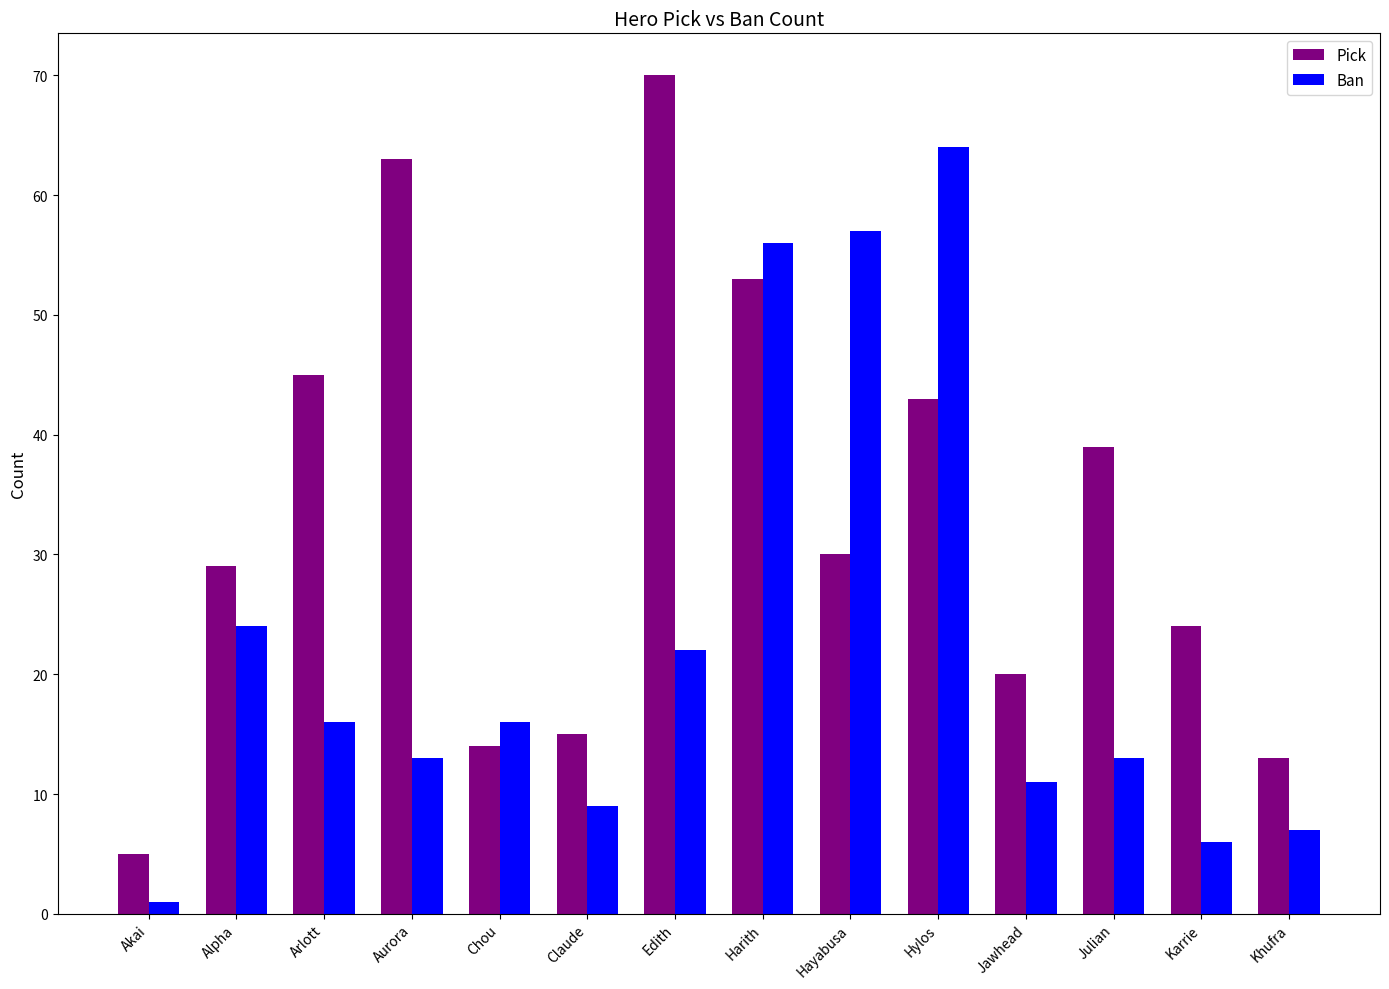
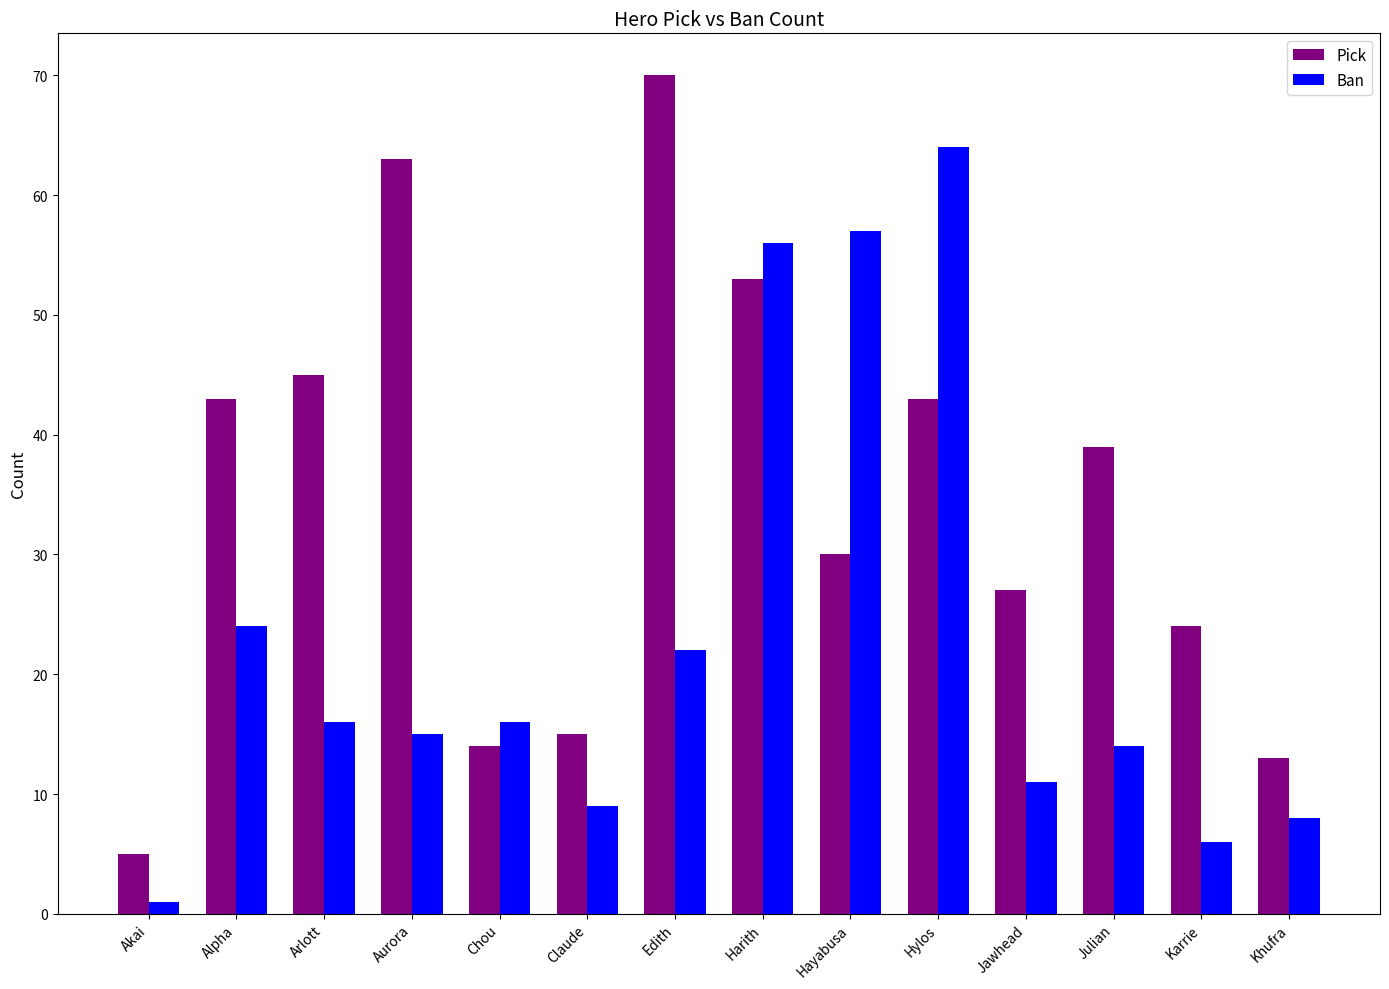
Pick, Alpha: 29 -> 43
Ban, Aurora: 13 -> 15
Pick, Jawhead: 20 -> 27
Ban, Julian: 13 -> 14
Ban, Khufra: 7 -> 8
